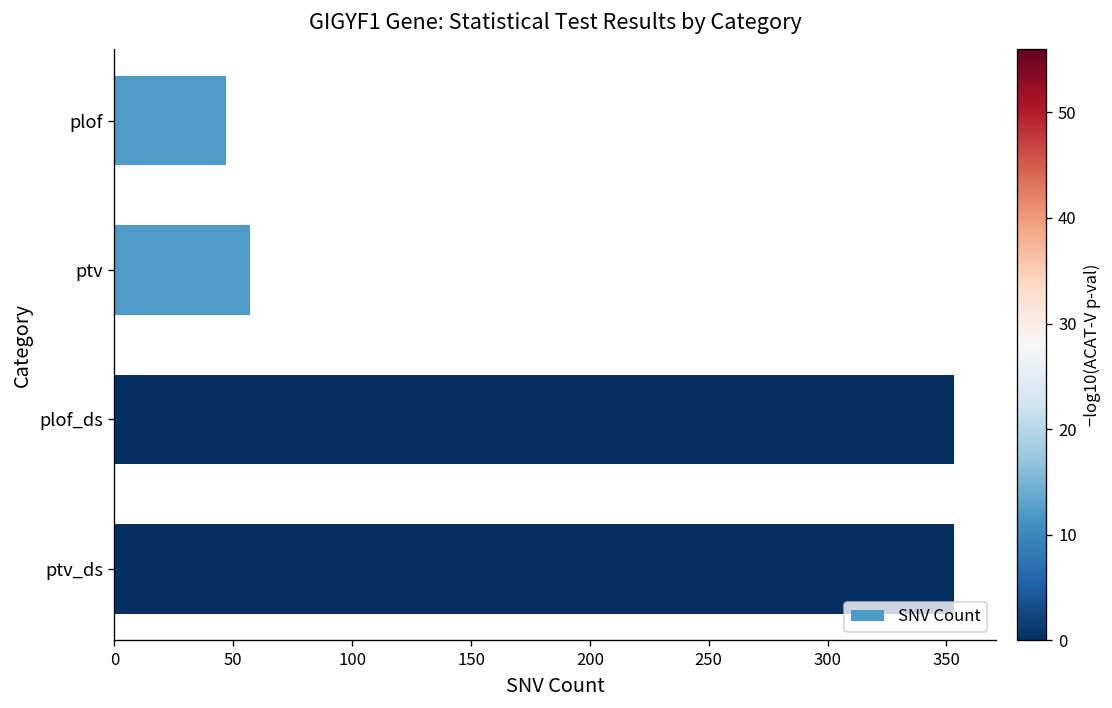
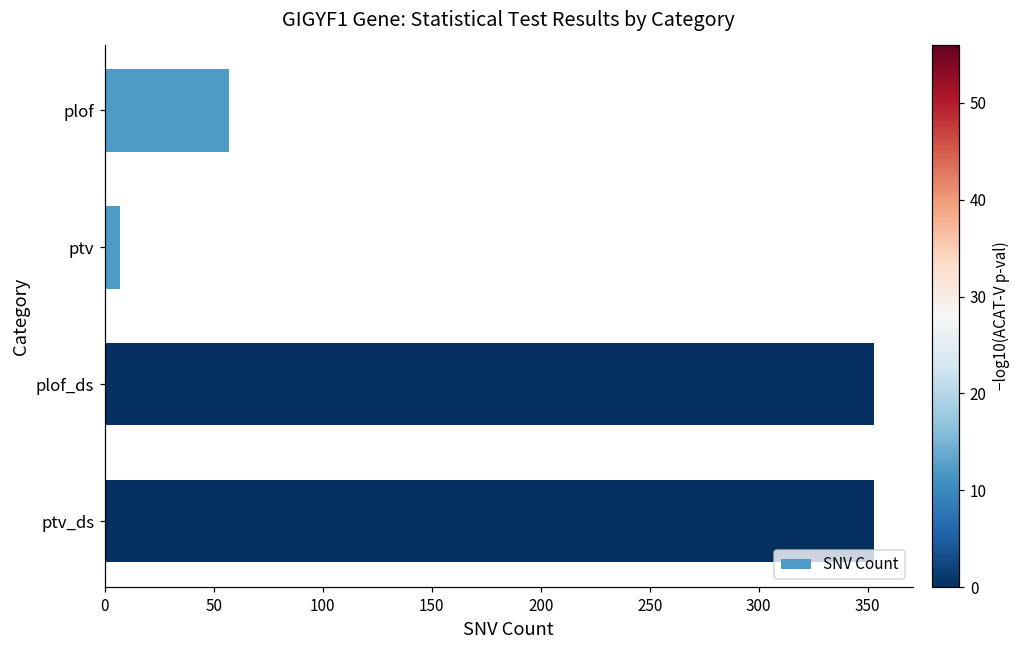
plof: 47 -> 57
ptv: 57 -> 7
